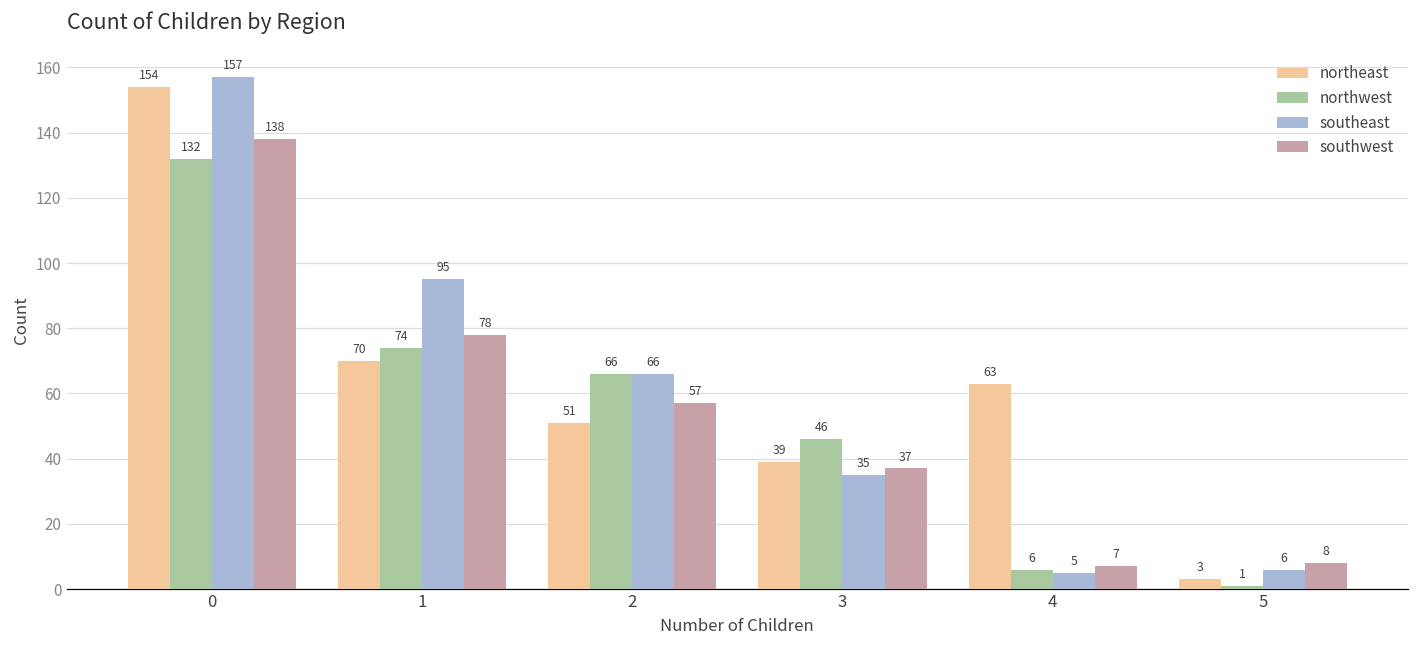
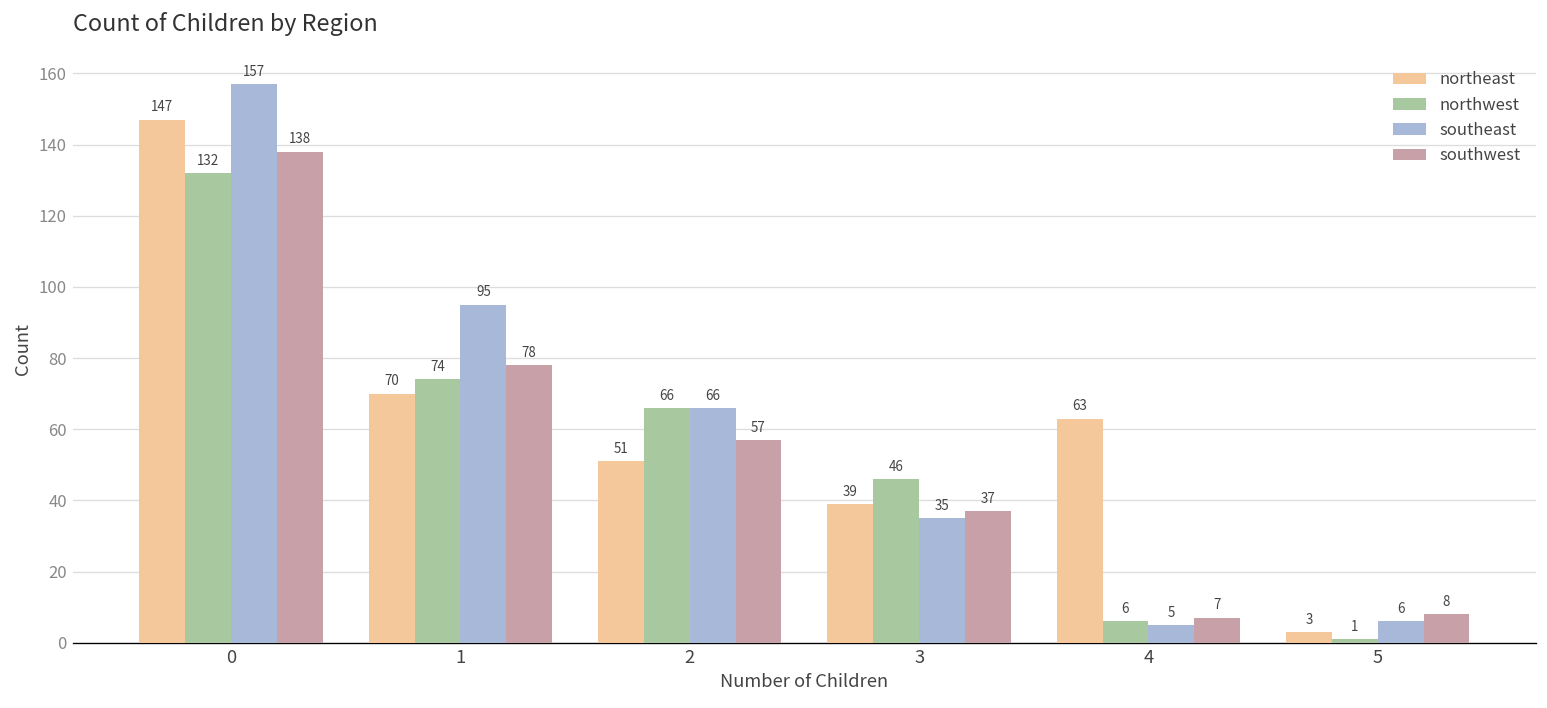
northeast, 0: 154 -> 147
